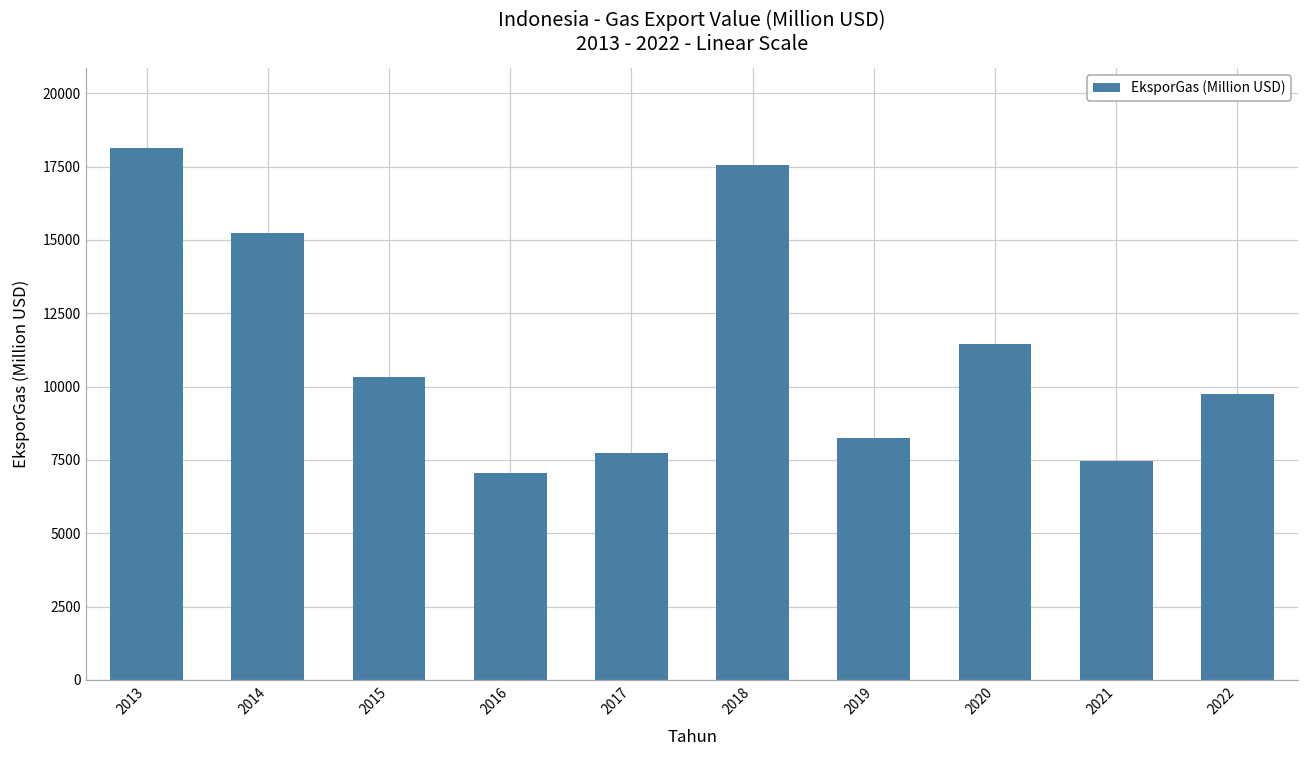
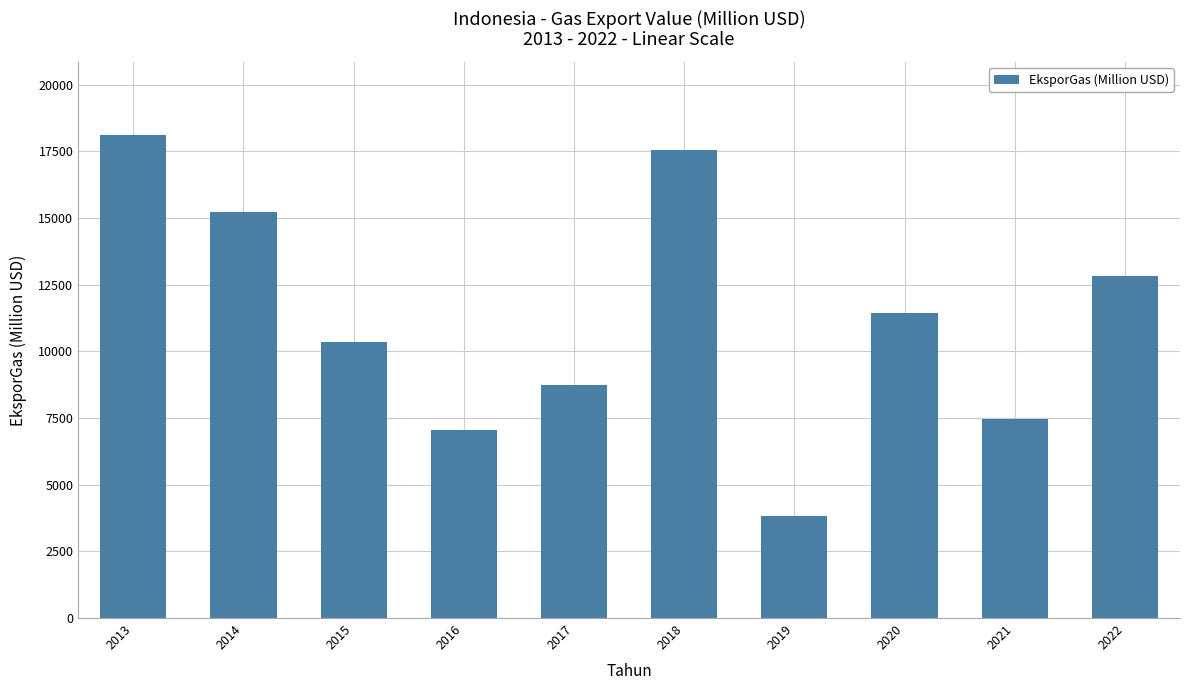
2017: 7700 -> 8700
2019: 8300 -> 3800
2022: 9700 -> 12800
